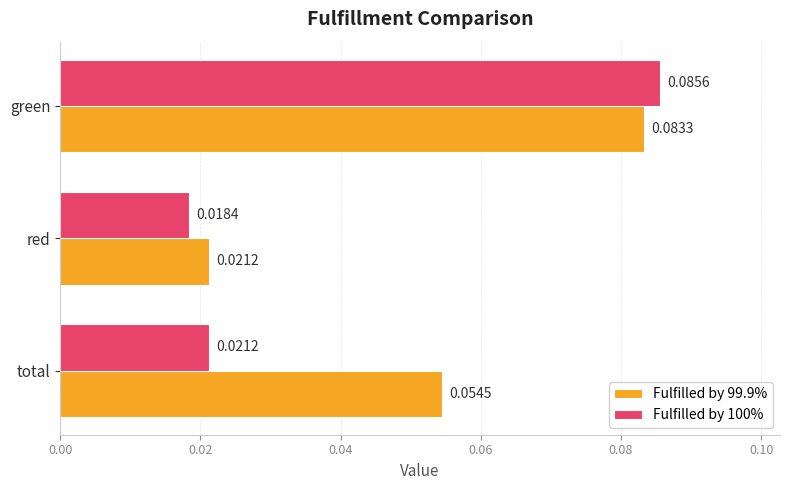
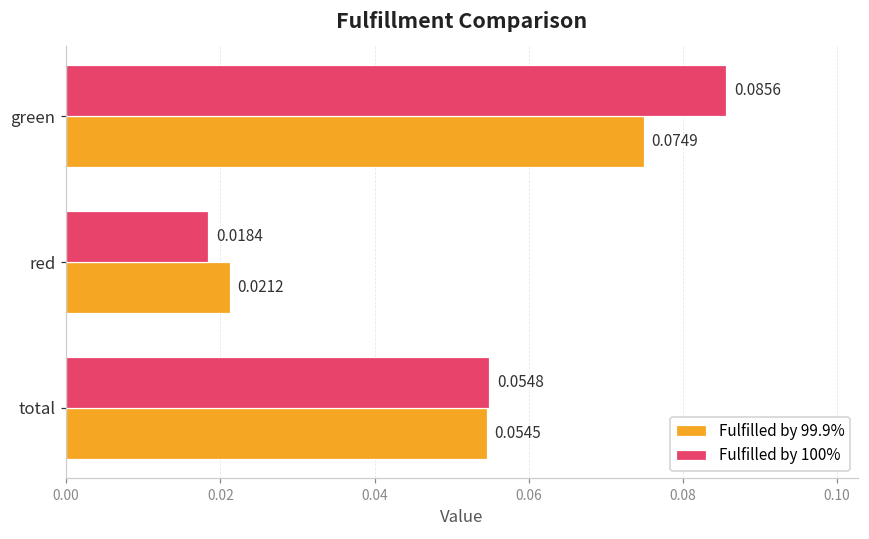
Fulfilled by 99.9%, green: 0.0833 -> 0.0749
Fulfilled by 100%, total: 0.0212 -> 0.0548
